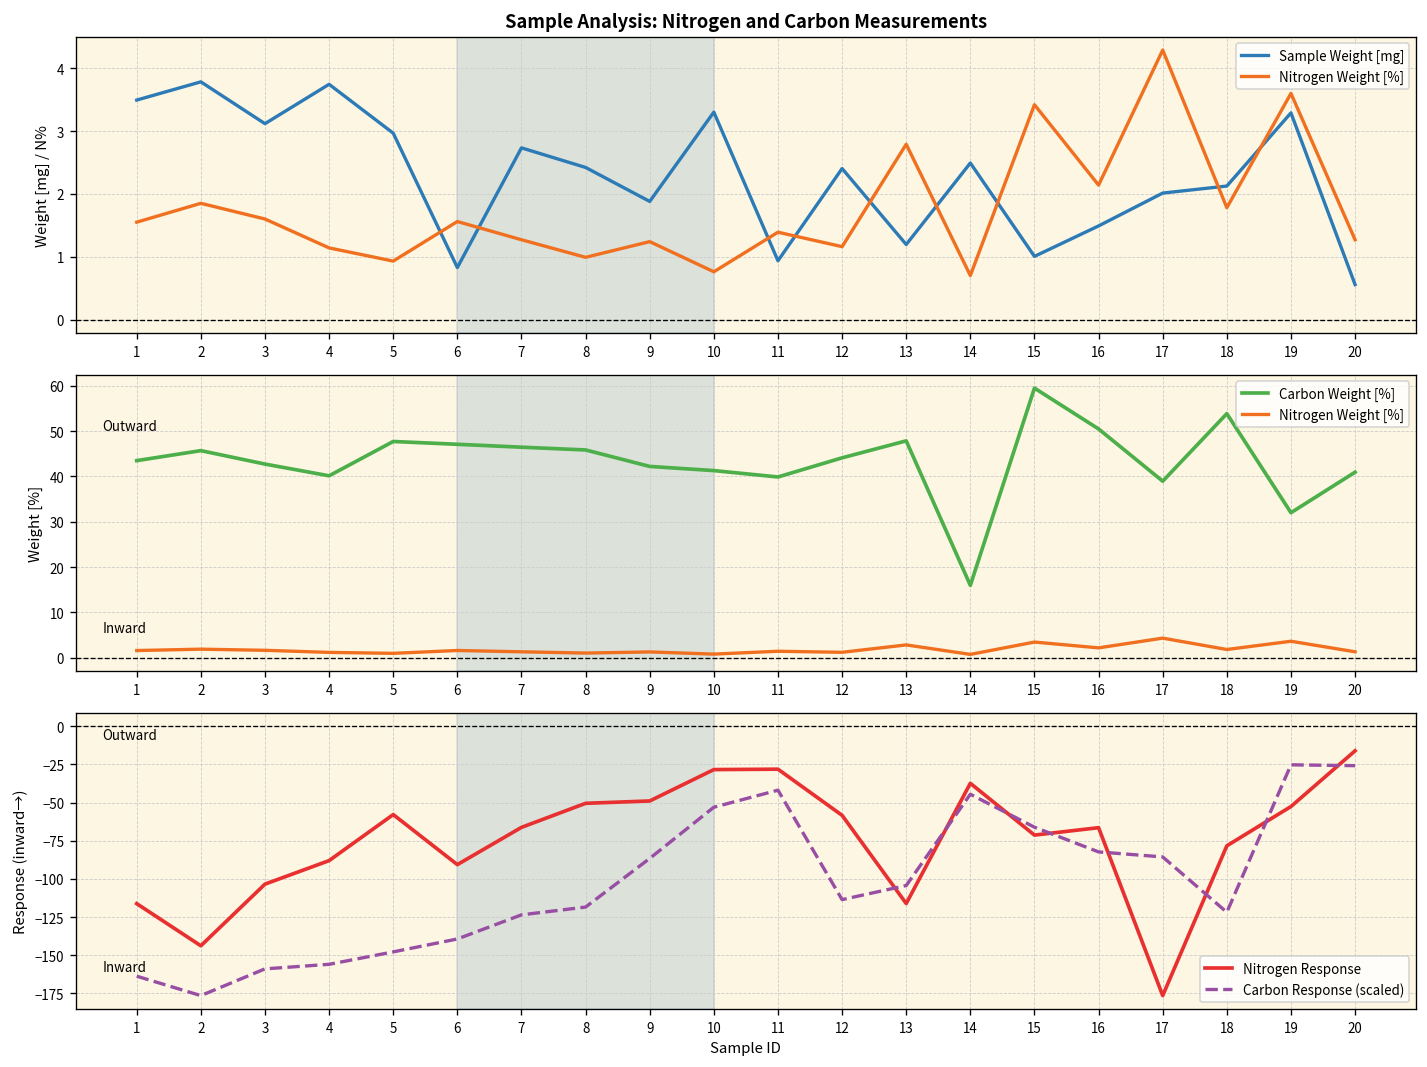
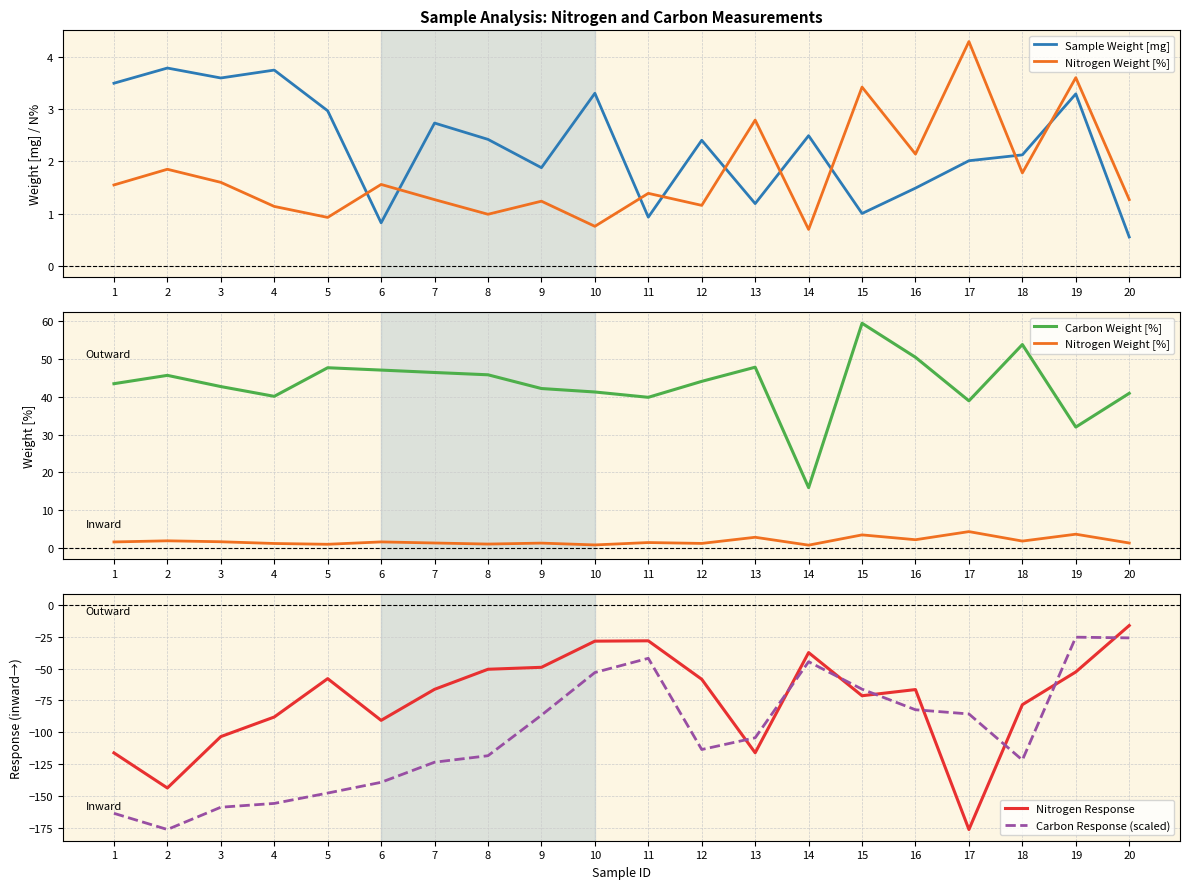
Sample Analysis: Nitrogen and Carbon Measurements, Sample Weight [mg], 3: 3.1 -> 3.6
